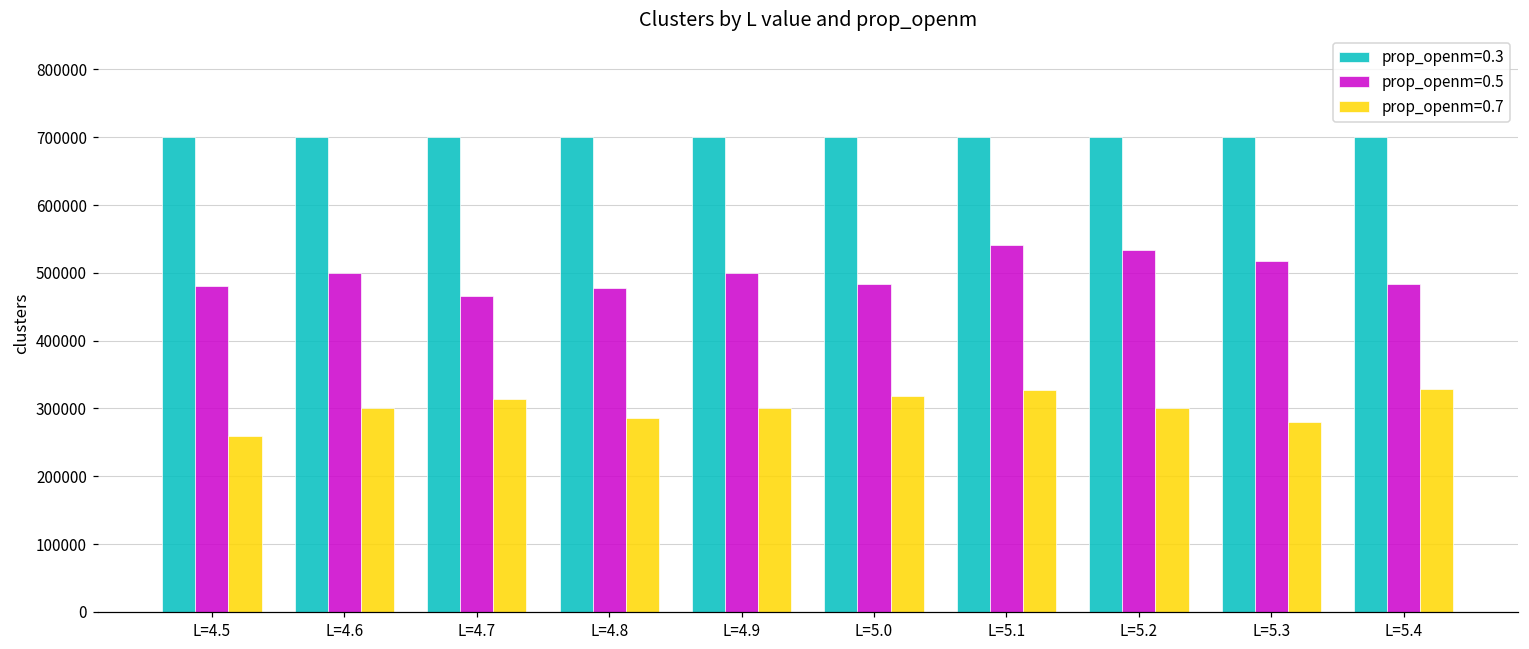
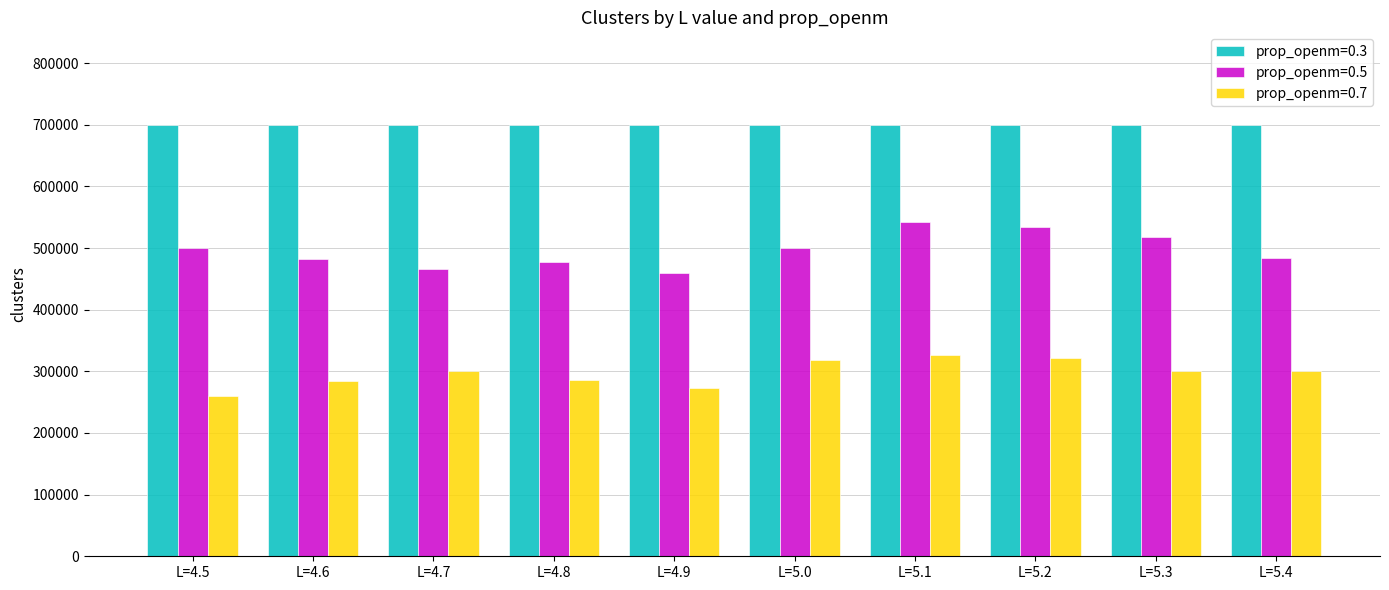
prop_openm=0.5, L=4.5: 480000 -> 500000
prop_openm=0.5, L=4.6: 500000 -> 480000
prop_openm=0.7, L=4.6: 300000 -> 280000
prop_openm=0.7, L=4.7: 310000 -> 300000
prop_openm=0.5, L=4.9: 500000 -> 460000
prop_openm=0.7, L=4.9: 300000 -> 270000
prop_openm=0.5, L=5.0: 480000 -> 500000
prop_openm=0.7, L=5.2: 300000 -> 320000
prop_openm=0.7, L=5.3: 280000 -> 300000
prop_openm=0.7, L=5.4: 330000 -> 300000
